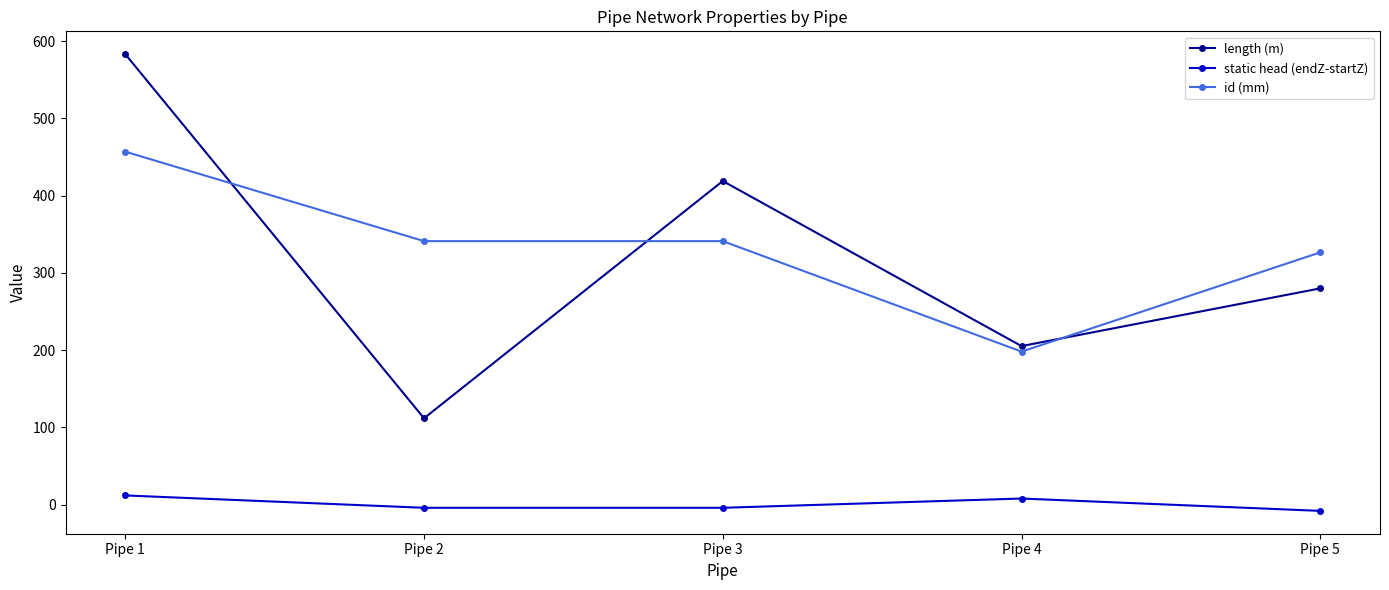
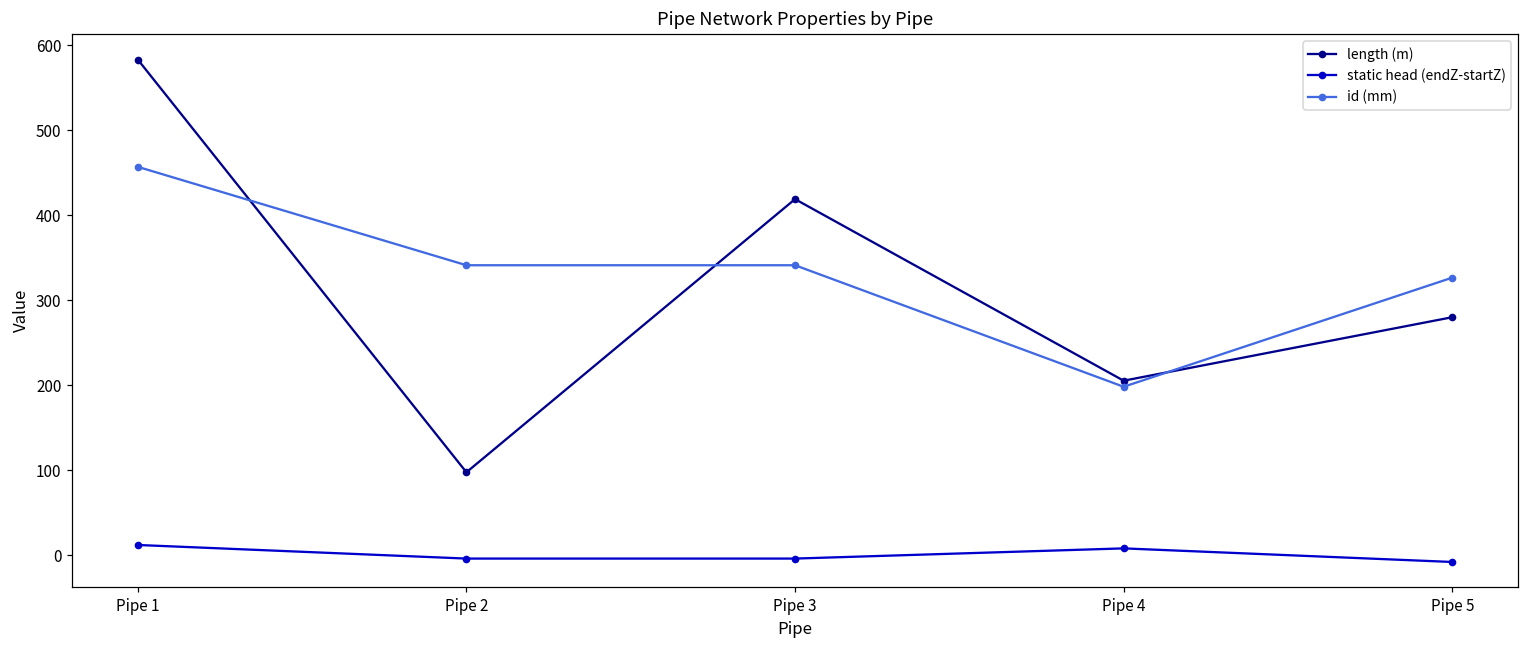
length (m), Pipe 2: 110 -> 100
